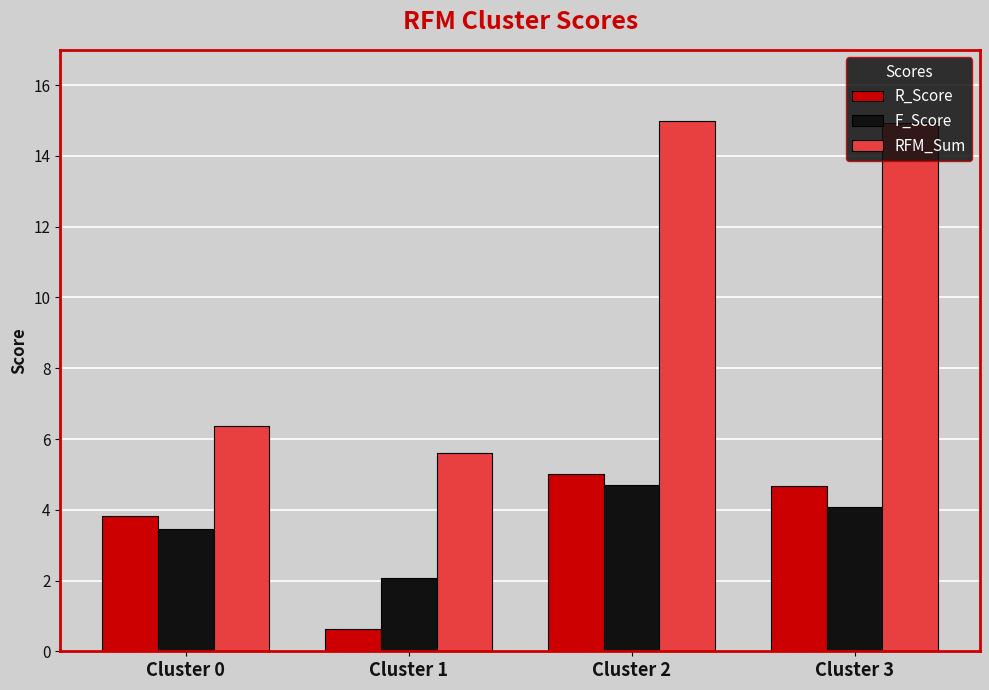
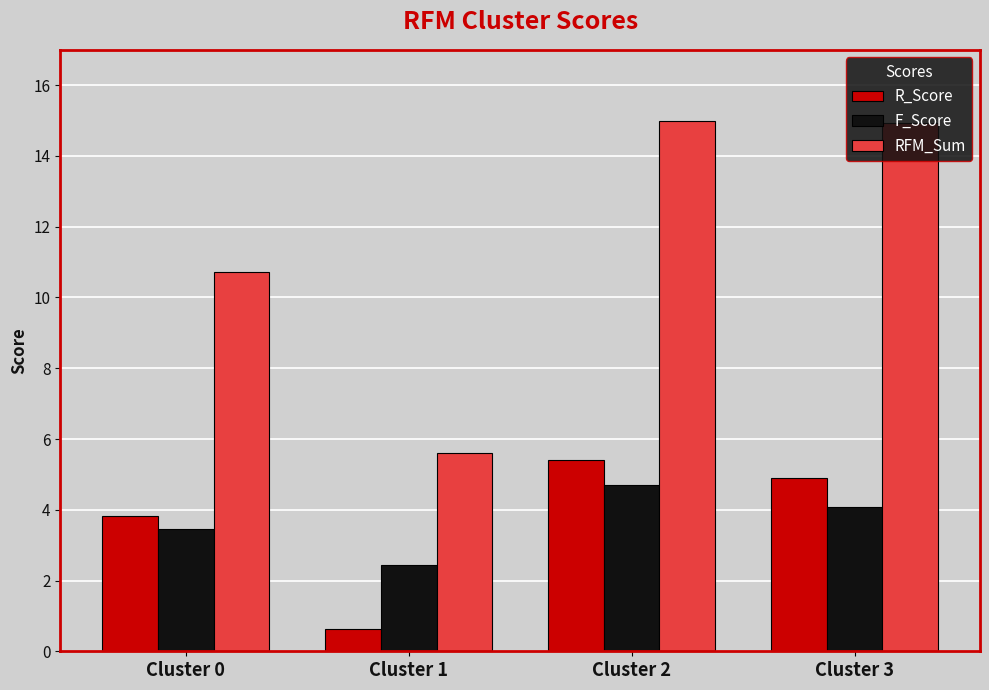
RFM_Sum, Cluster 0: 6.4 -> 10.7
F_Score, Cluster 1: 2.1 -> 2.4
R_Score, Cluster 2: 5.0 -> 5.4
R_Score, Cluster 3: 4.7 -> 4.9
